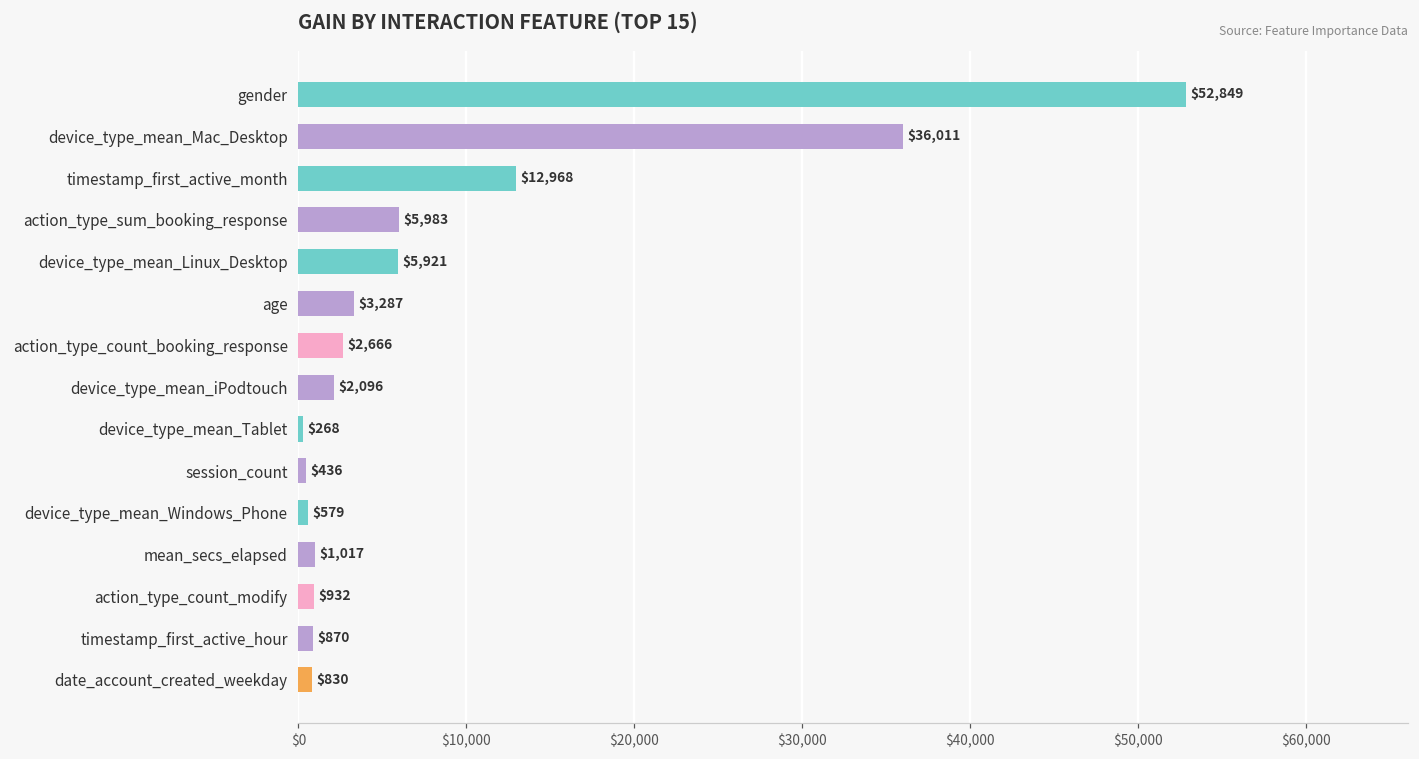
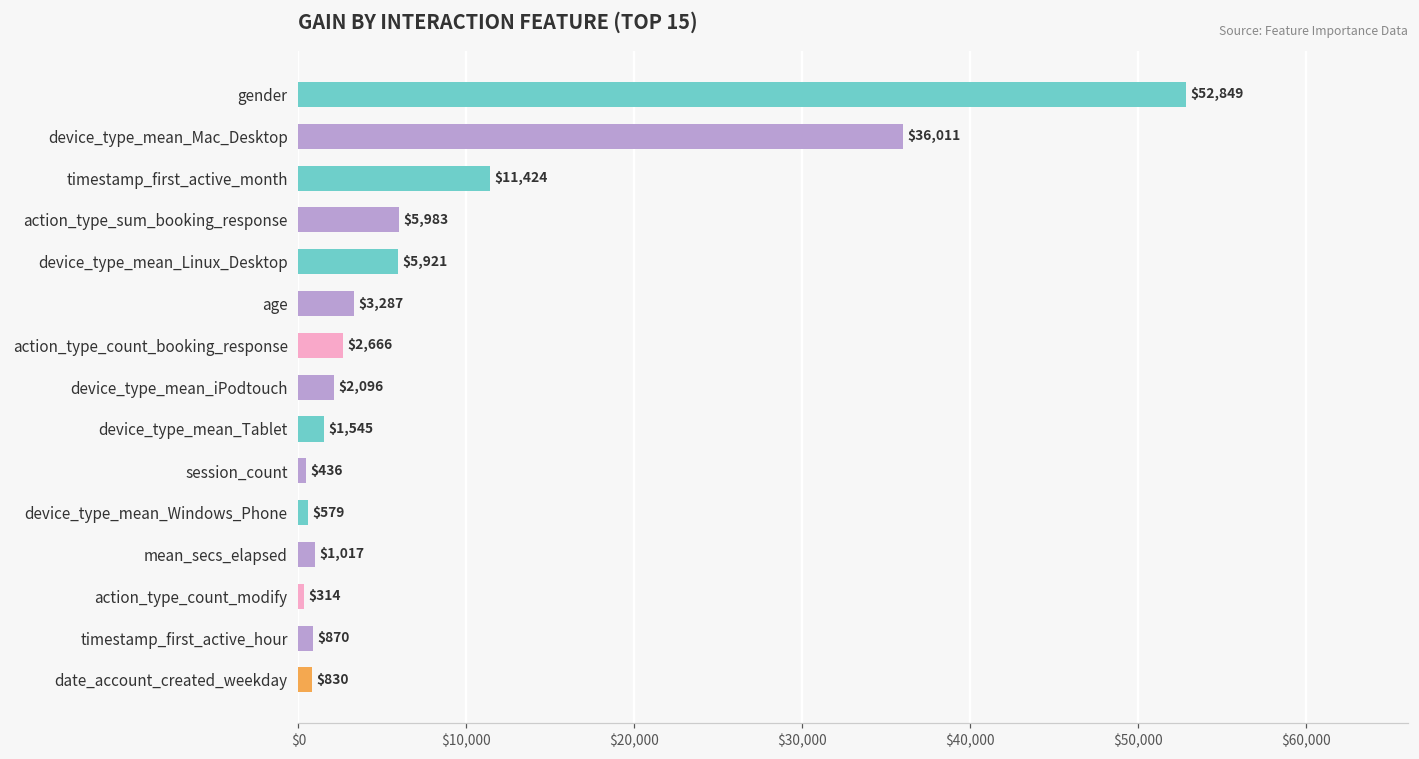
timestamp_first_active_month: $12,968 -> $11,424
device_type_mean_Tablet: $268 -> $1,545
action_type_count_modify: $932 -> $314
